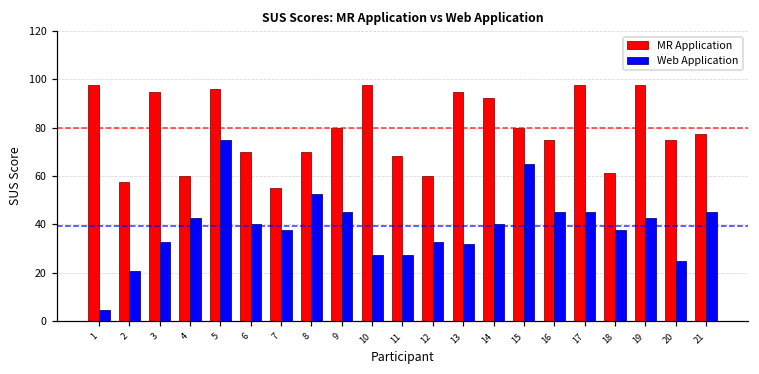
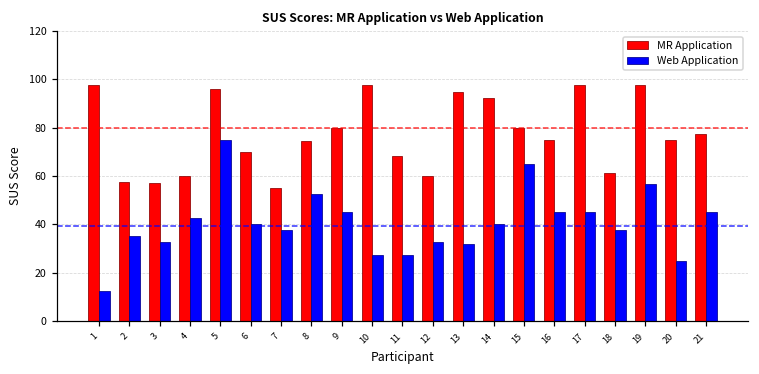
Web Application, 1: 5 -> 13
Web Application, 2: 21 -> 35
MR Application, 3: 95 -> 57
MR Application, 8: 70 -> 75
Web Application, 19: 43 -> 57
